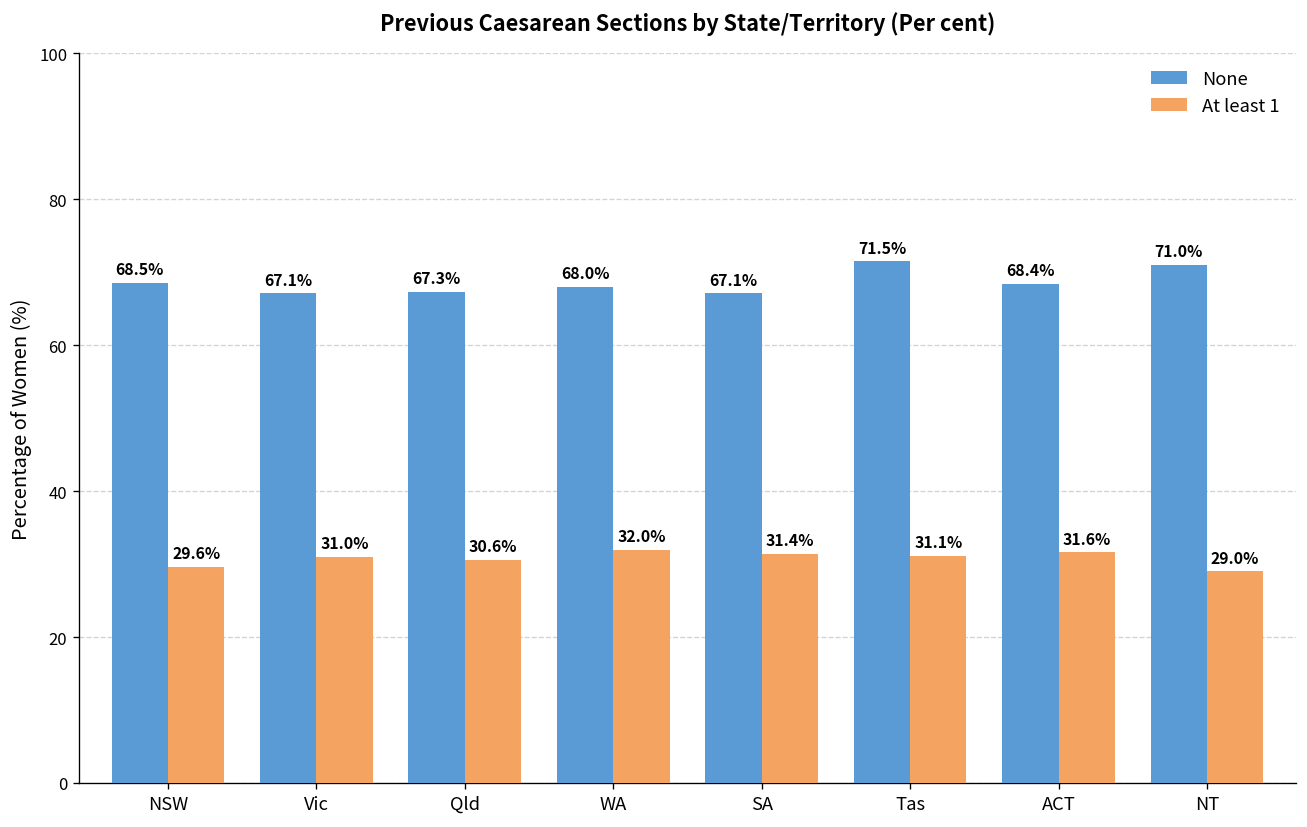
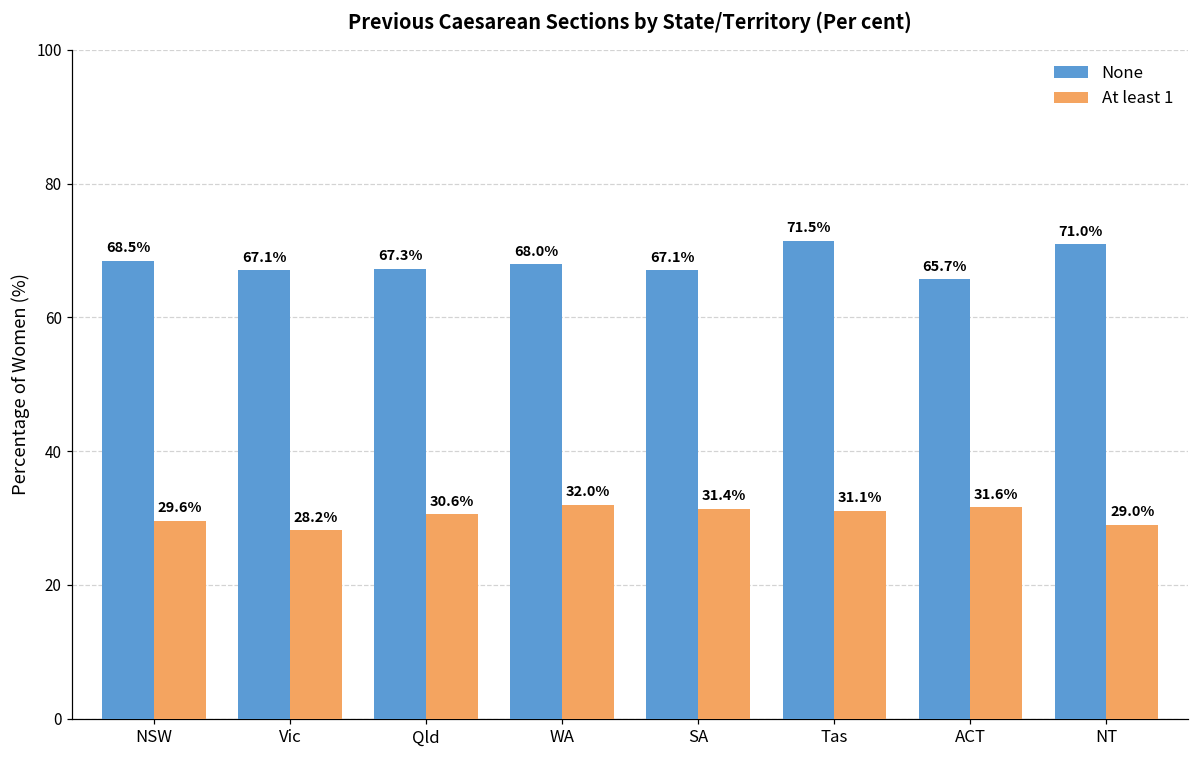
At least 1, Vic: 31.0% -> 28.2%
None, ACT: 68.4% -> 65.7%
